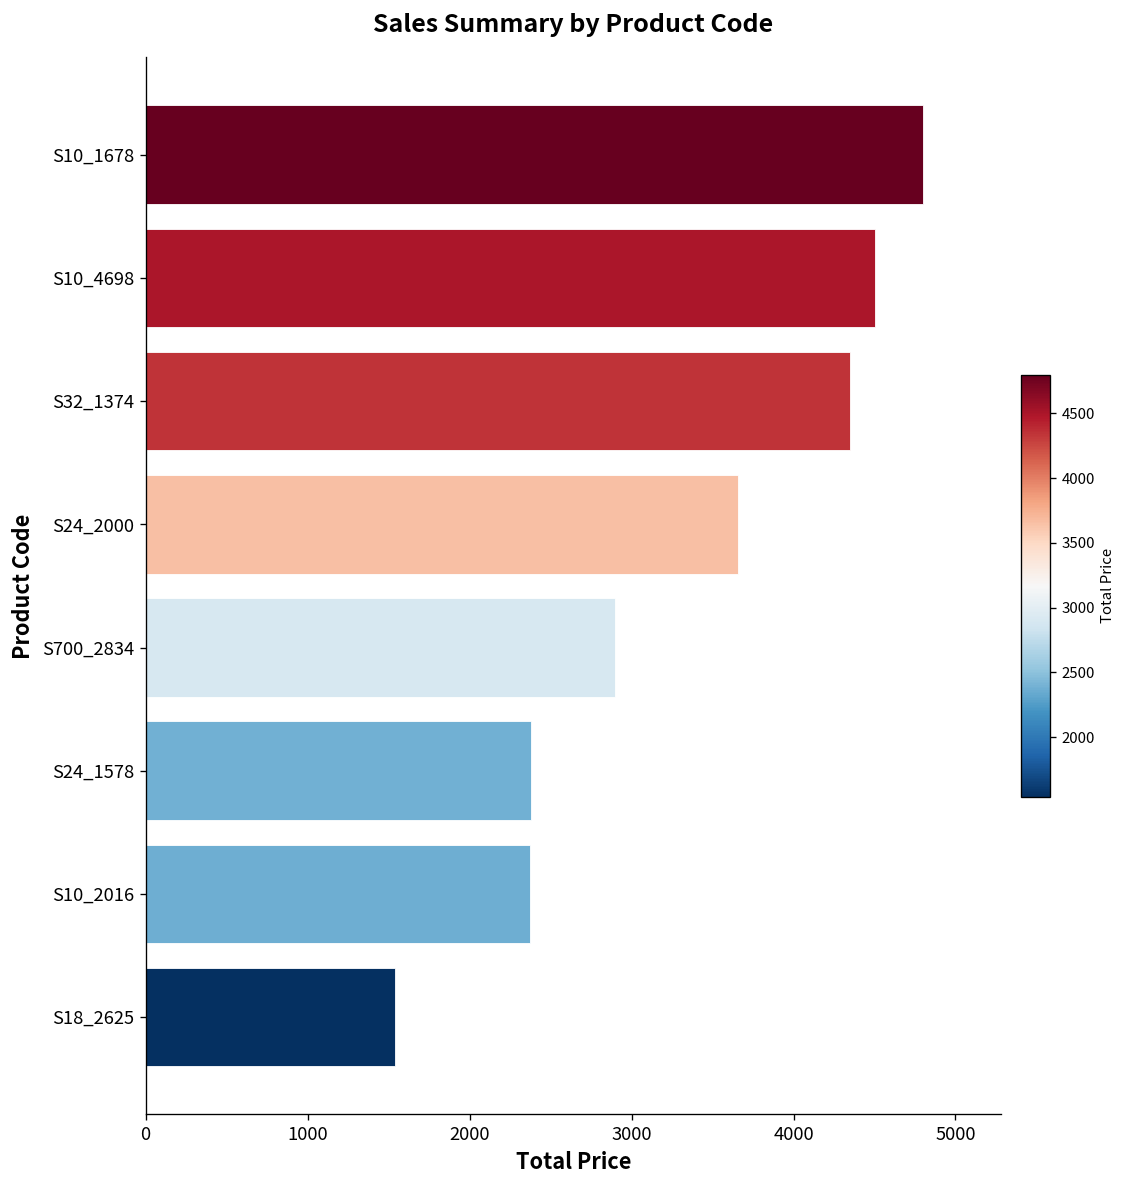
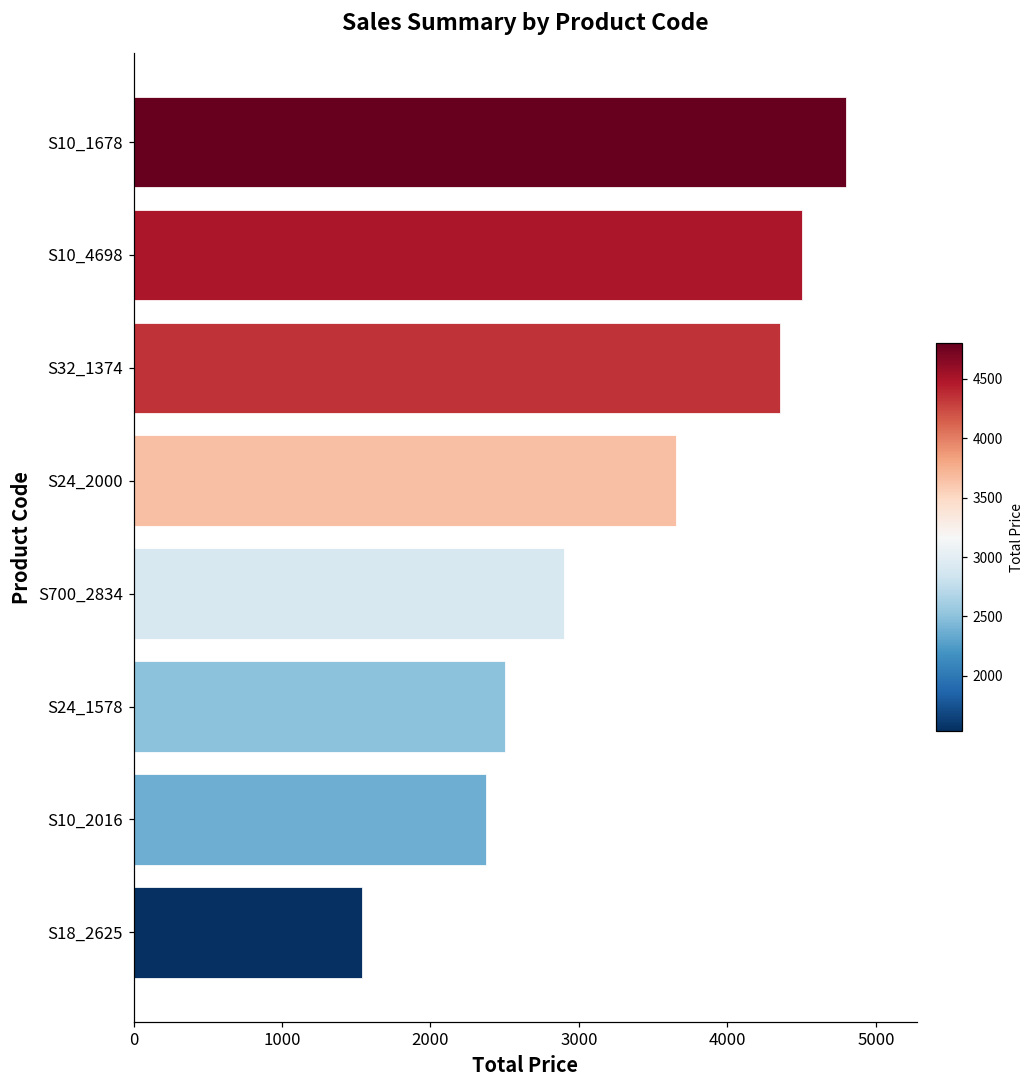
S24_1578: 2380 -> 2500
